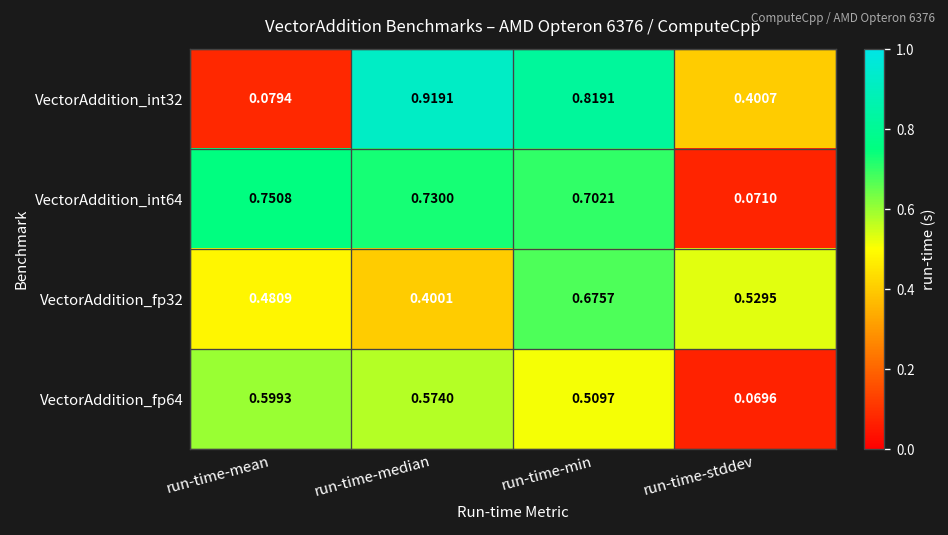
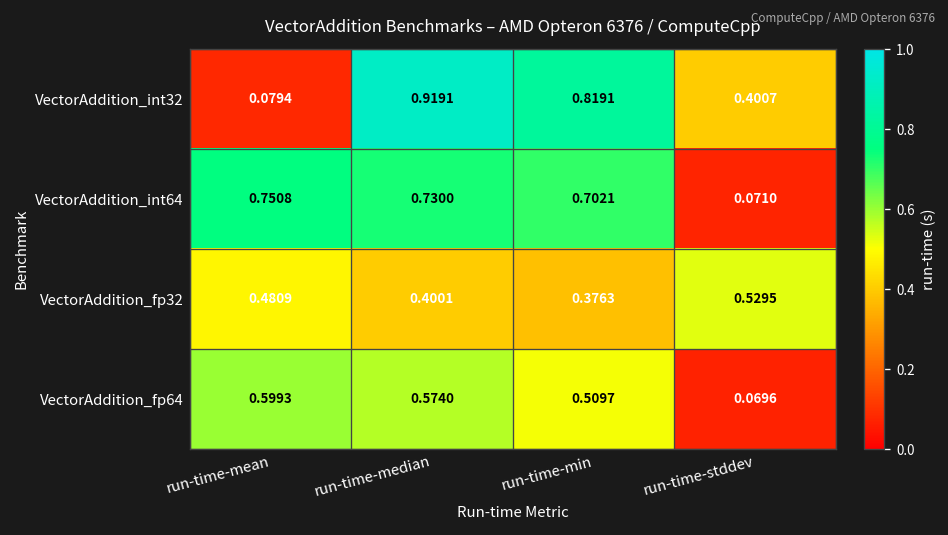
VectorAddition_fp32, run-time-min: 0.6757 -> 0.3763
